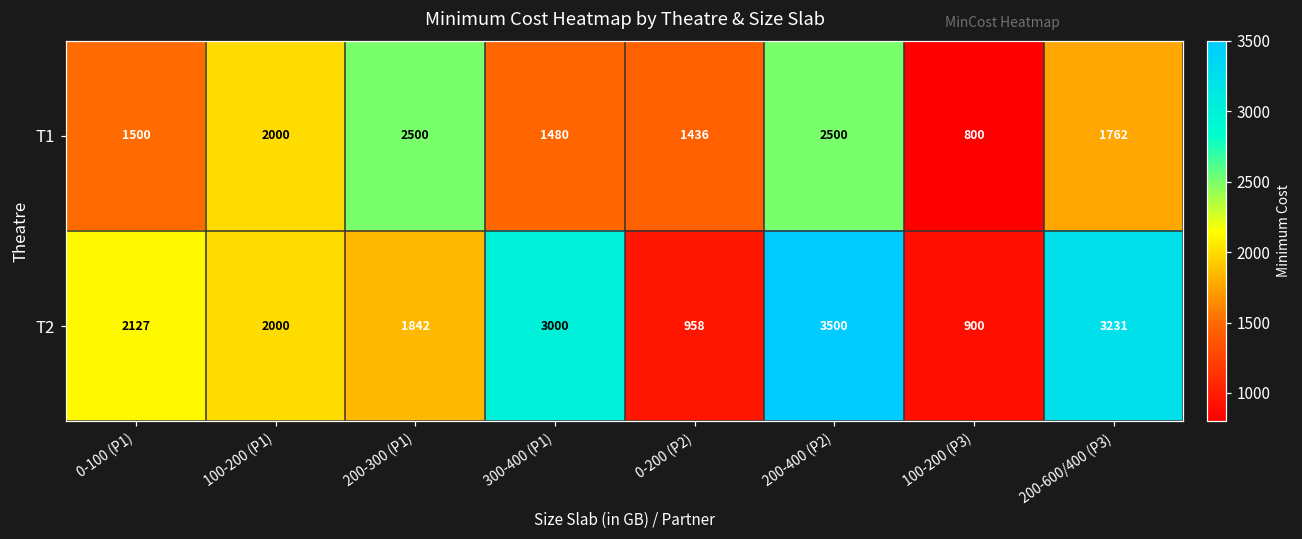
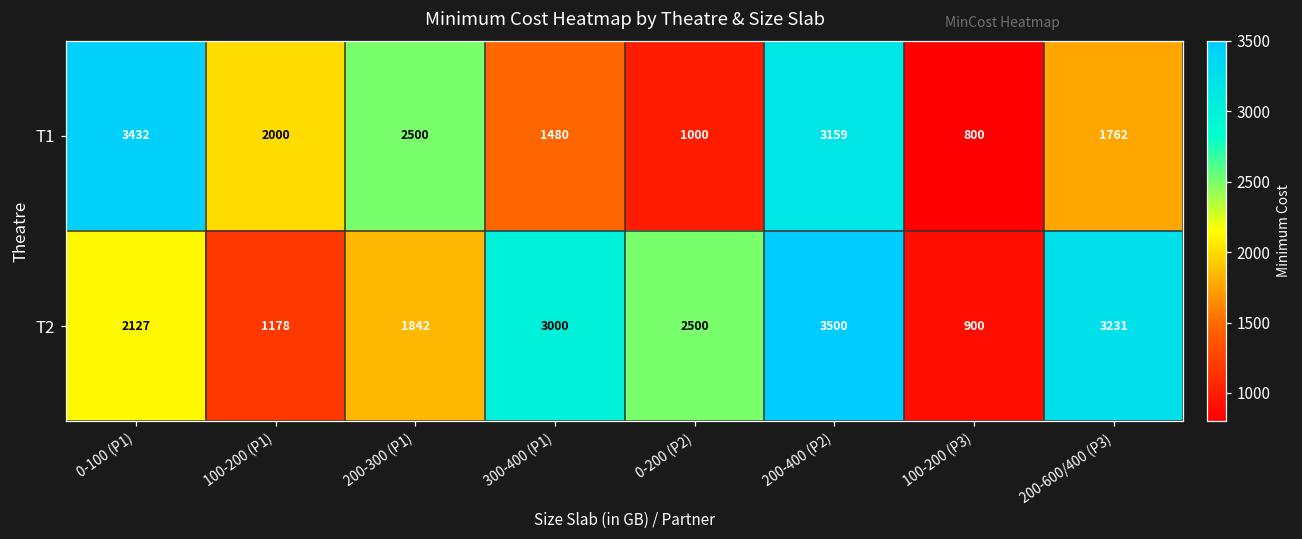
T1, 0-100 (P1): 1500 -> 3432
T1, 0-200 (P2): 1436 -> 1000
T1, 200-400 (P2): 2500 -> 3159
T2, 100-200 (P1): 2000 -> 1178
T2, 0-200 (P2): 958 -> 2500
